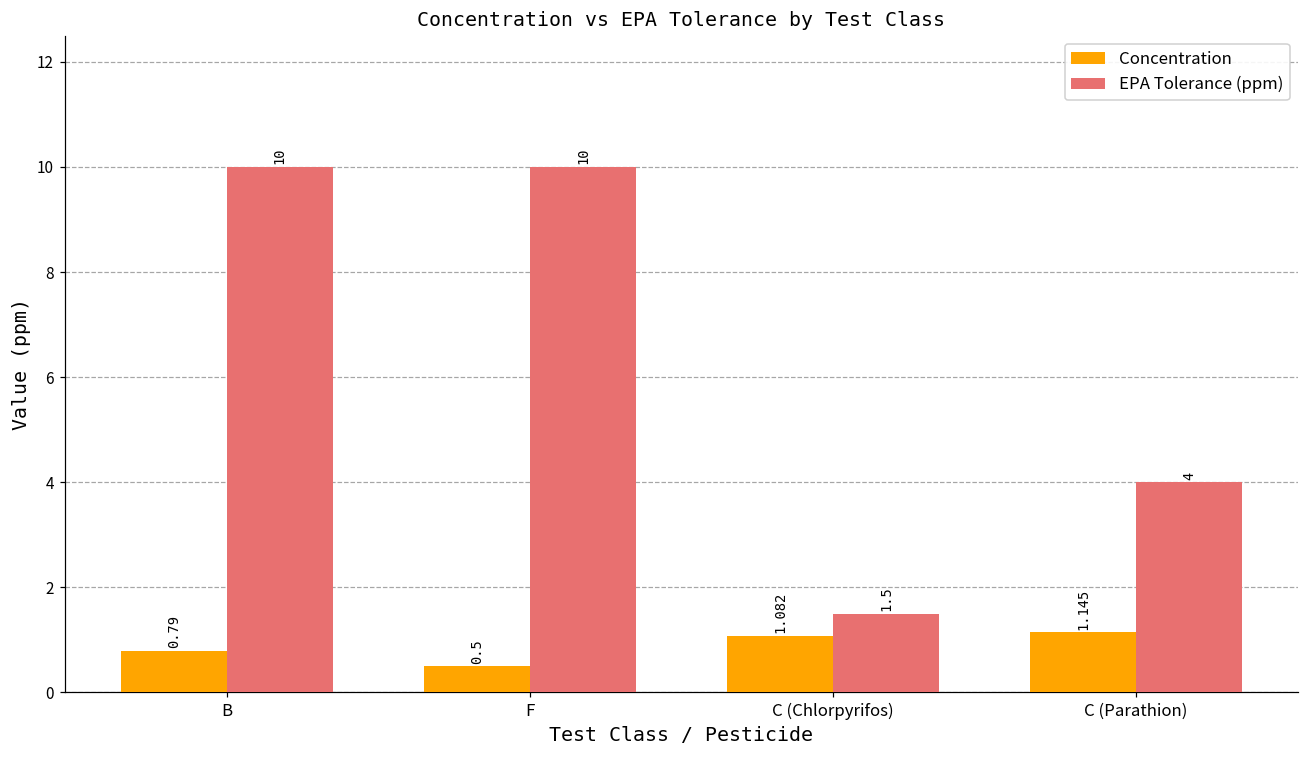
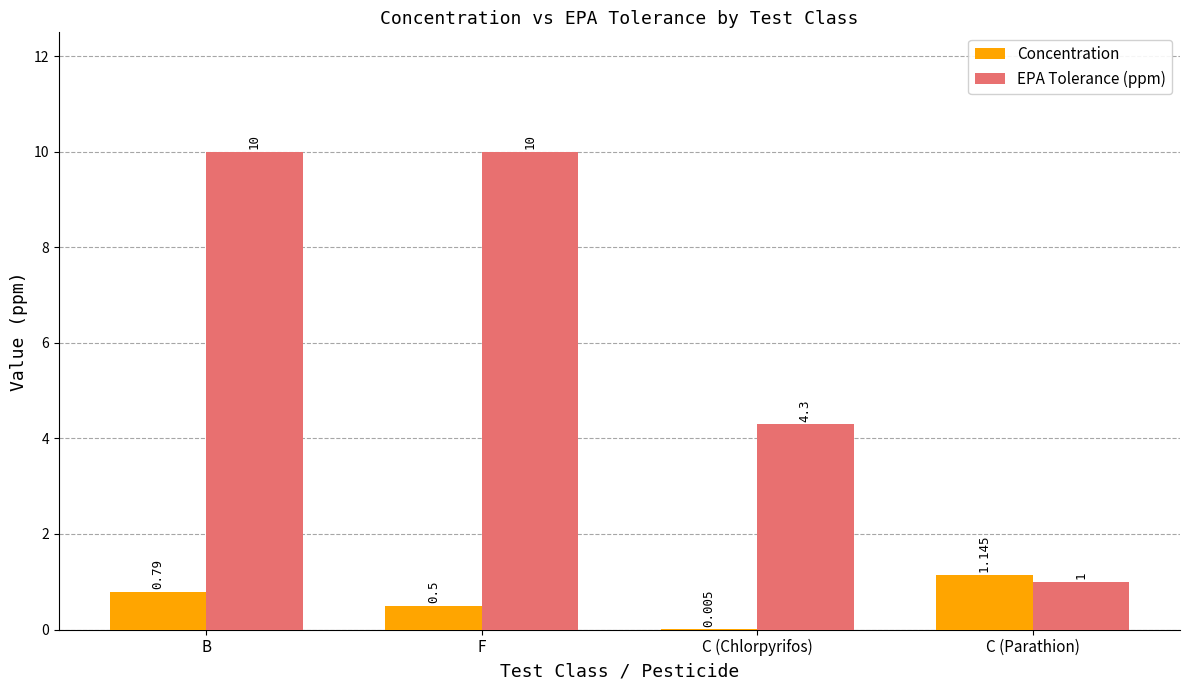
Concentration, C (Chlorpyrifos): 1.082 -> 0.005
EPA Tolerance (ppm), C (Chlorpyrifos): 1.5 -> 4.3
EPA Tolerance (ppm), C (Parathion): 4 -> 1
